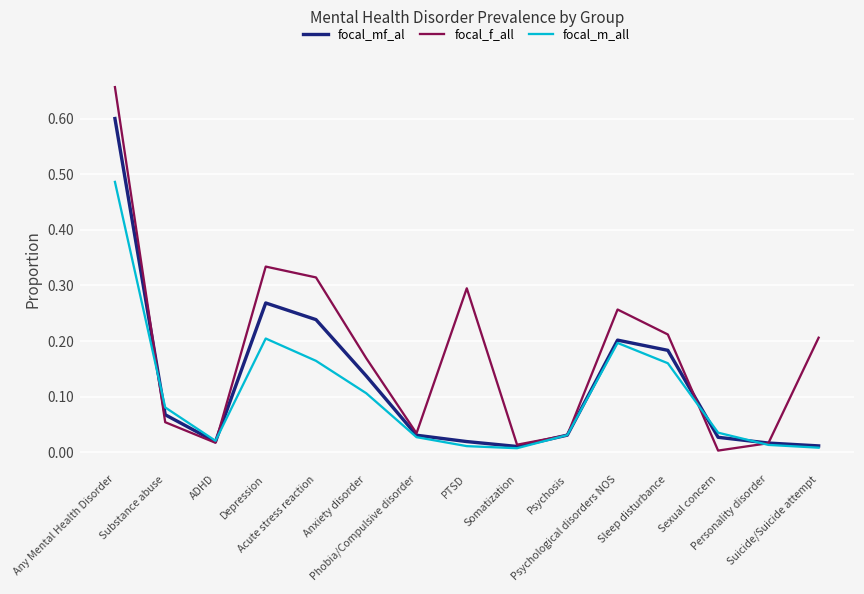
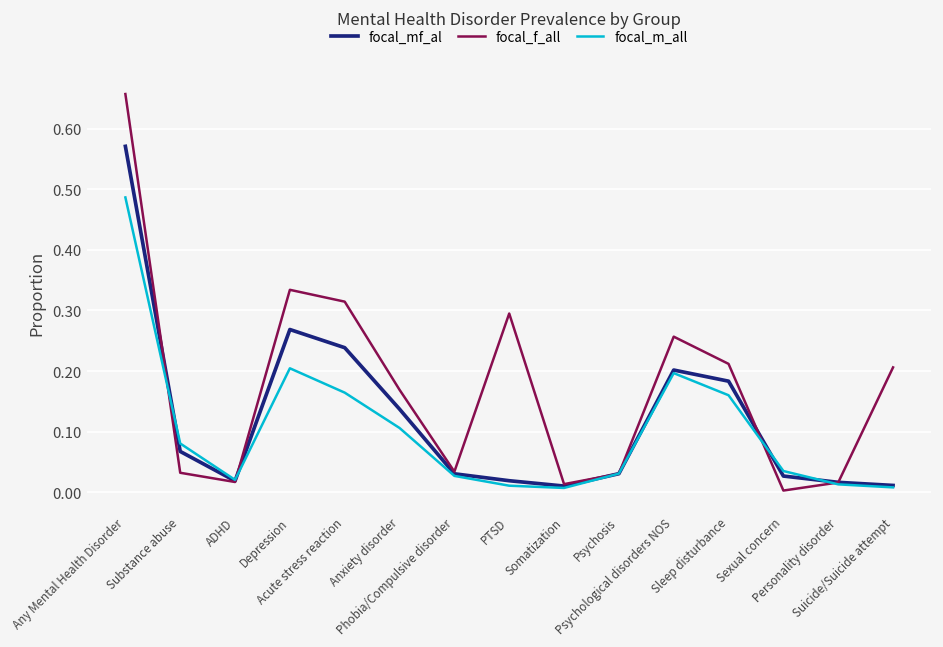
focal_mf_al, Any Mental Health Disorder: 0.60 -> 0.57
focal_f_all, Substance abuse: 0.05 -> 0.03
